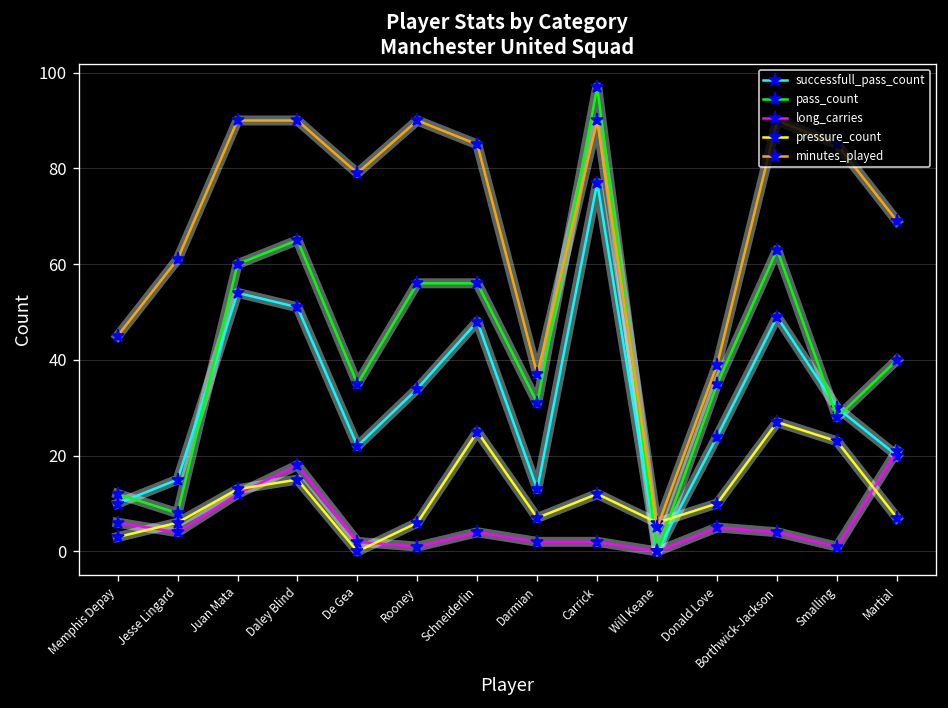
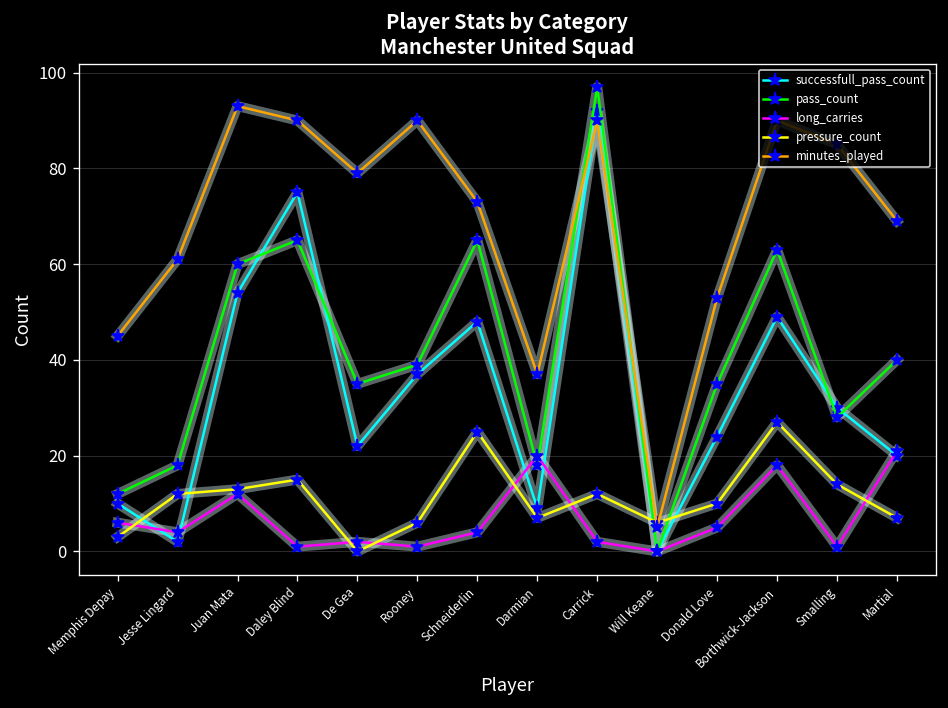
successfull_pass_count, Jesse Lingard: 15 -> 2
pass_count, Jesse Lingard: 8 -> 18
pressure_count, Jesse Lingard: 6 -> 12
minutes_played, Juan Mata: 90 -> 93
successfull_pass_count, Daley Blind: 51 -> 75
long_carries, Daley Blind: 18 -> 1
successfull_pass_count, Rooney: 34 -> 37
pass_count, Rooney: 56 -> 39
pass_count, Schneiderlin: 56 -> 65
minutes_played, Schneiderlin: 85 -> 73
successfull_pass_count, Darmian: 13 -> 9
pass_count, Darmian: 31 -> 18
long_carries, Darmian: 2 -> 20
successfull_pass_count, Carrick: 77 -> 92
minutes_played, Donald Love: 39 -> 53
long_carries, Borthwick-Jackson: 4 -> 18
pressure_count, Smalling: 23 -> 14
